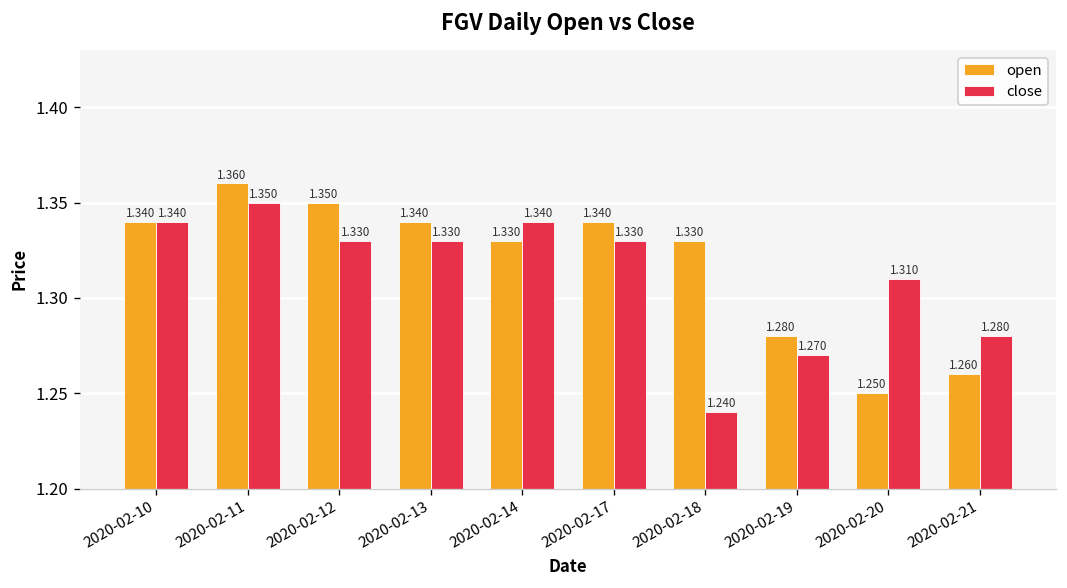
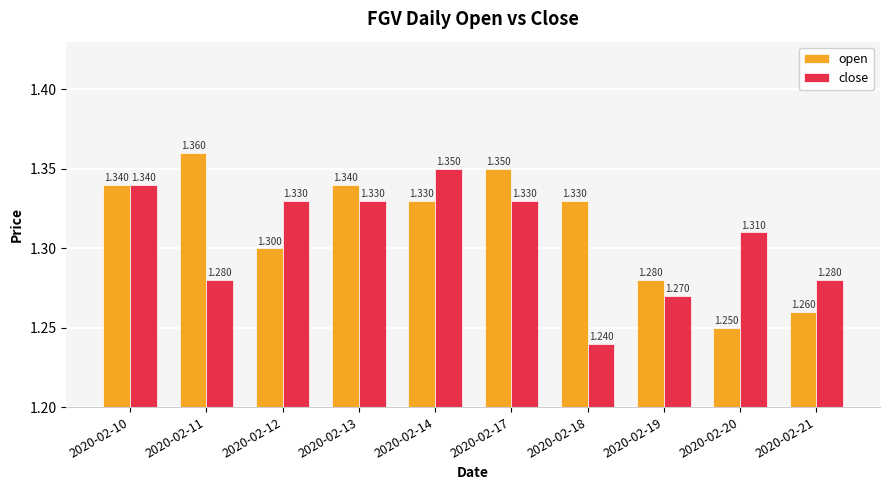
close, 2020-02-11: 1.350 -> 1.280
open, 2020-02-12: 1.350 -> 1.300
close, 2020-02-14: 1.340 -> 1.350
open, 2020-02-17: 1.340 -> 1.350
